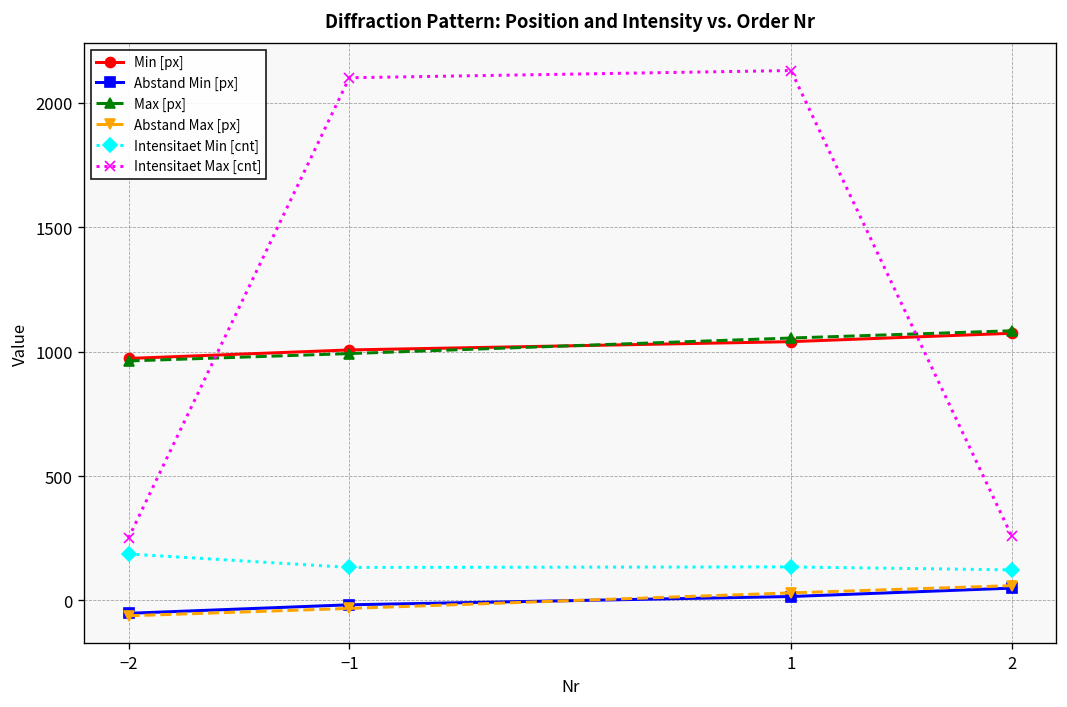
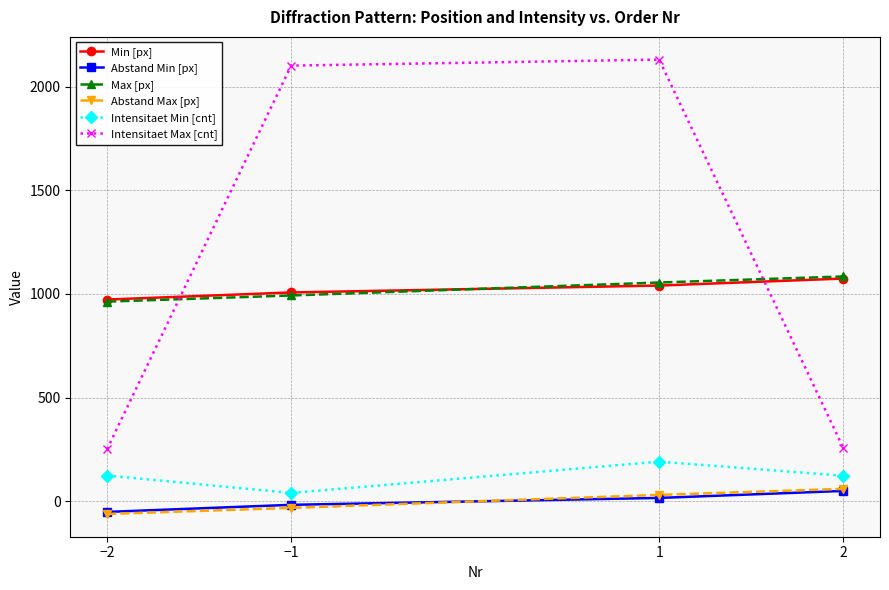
Intensitaet Min [cnt], −2: 190 -> 120
Intensitaet Min [cnt], −1: 130 -> 40
Intensitaet Min [cnt], 1: 140 -> 190
